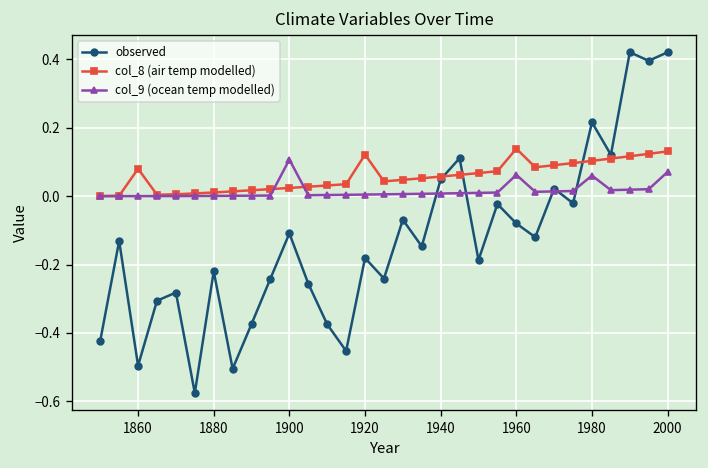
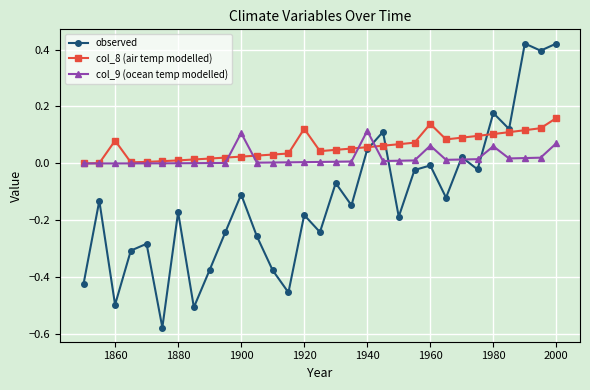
observed, 1880: -0.22 -> -0.17
col_9 (ocean temp modelled), 1940: 0.01 -> 0.11
observed, 1960: -0.08 -> -0.01
observed, 1980: 0.22 -> 0.18
col_8 (air temp modelled), 2000: 0.13 -> 0.16
